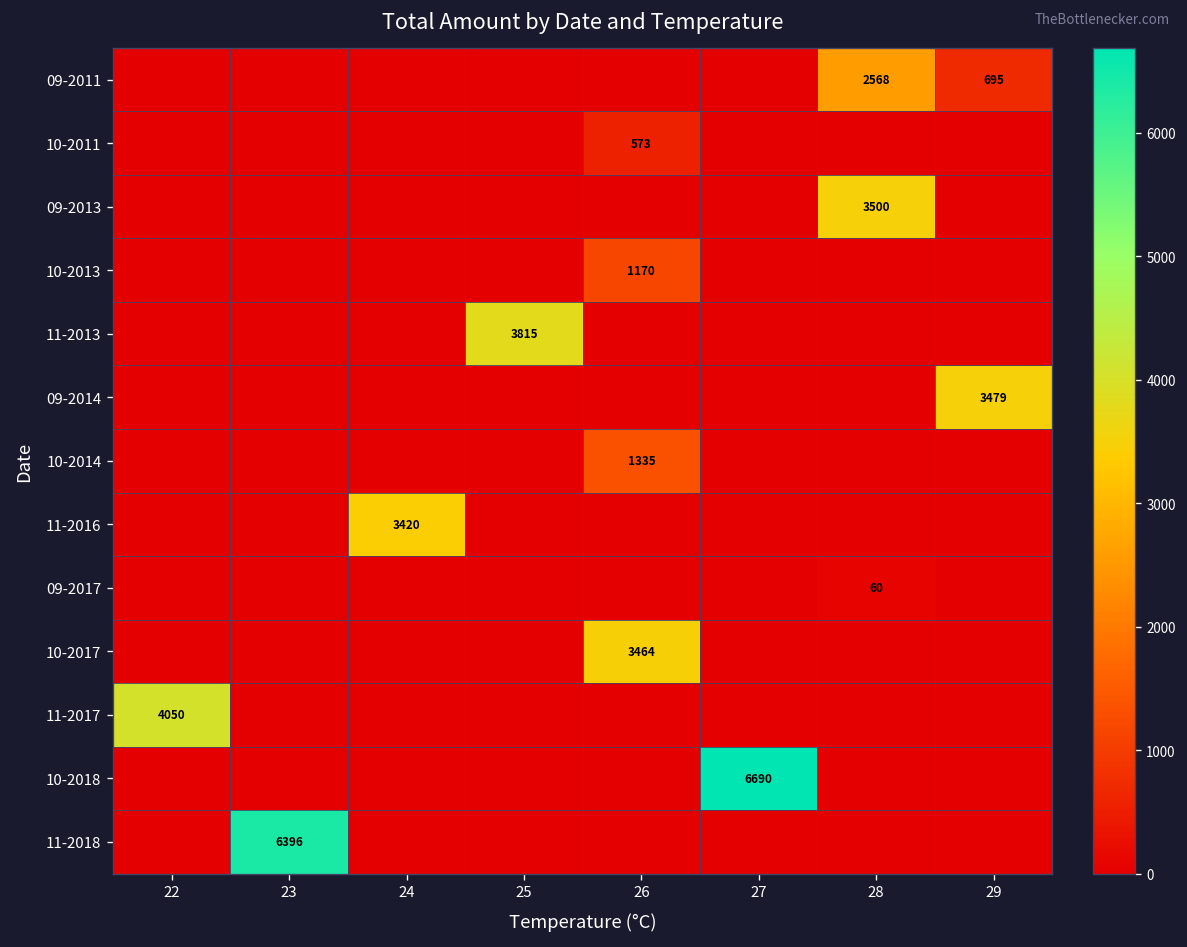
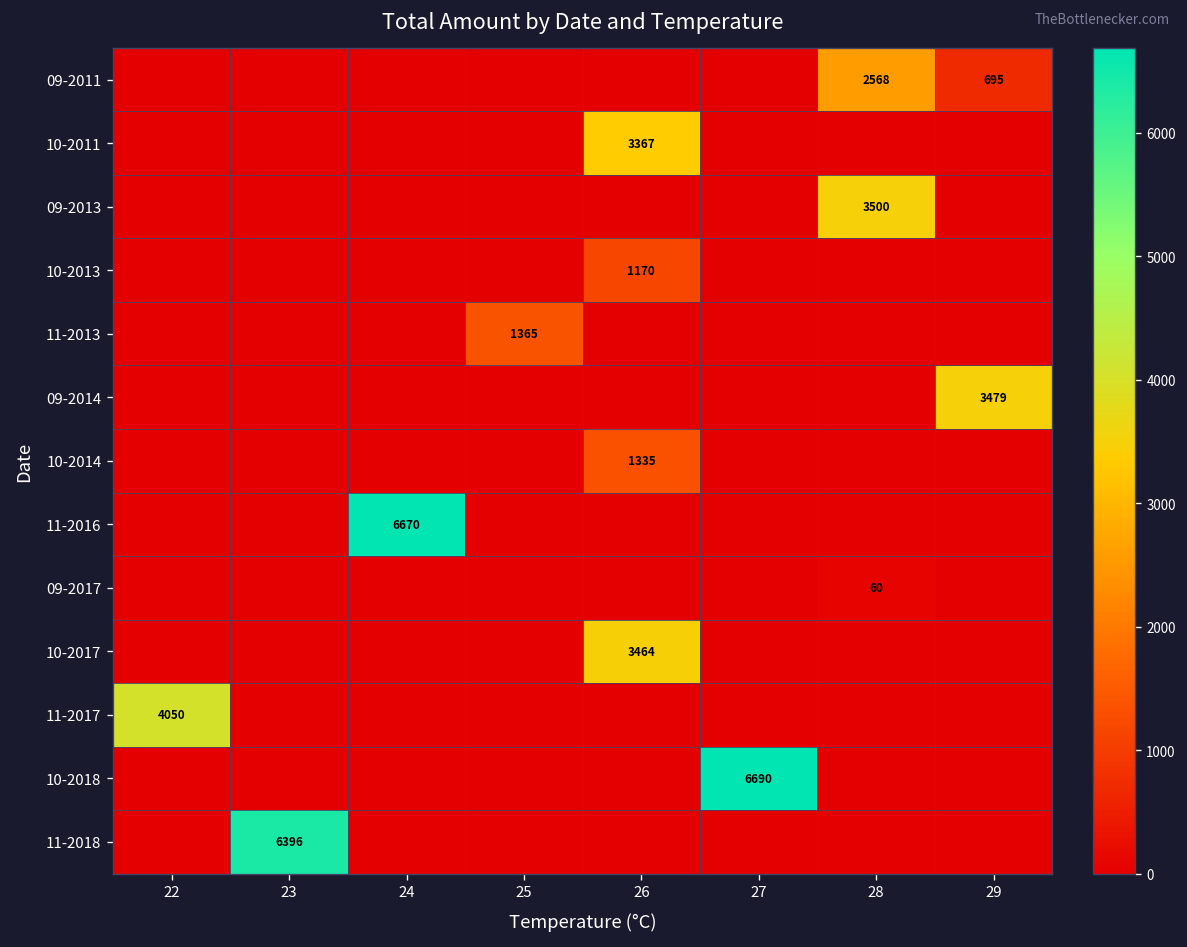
10-2011, 26: 573 -> 3367
11-2013, 25: 3815 -> 1365
11-2016, 24: 3420 -> 6670
